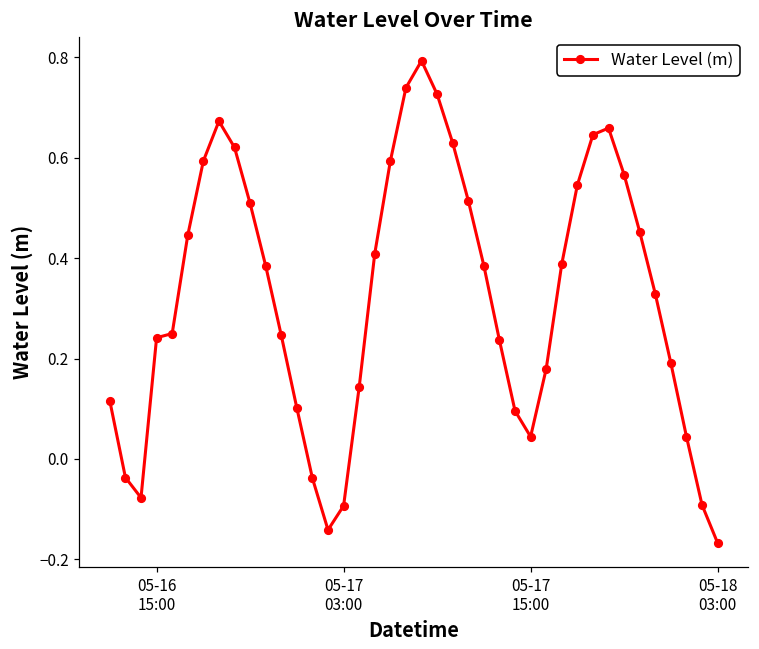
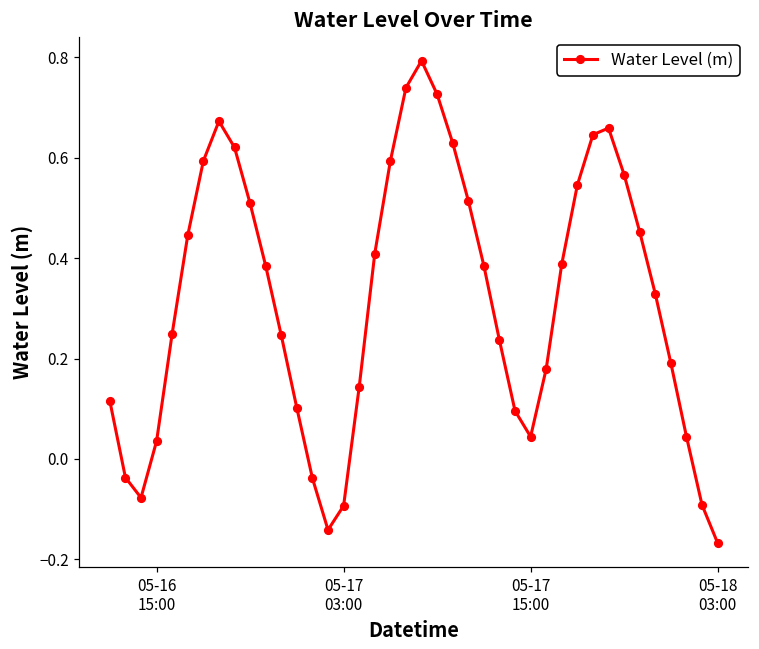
05-16 15:00: 0.24 -> 0.04
